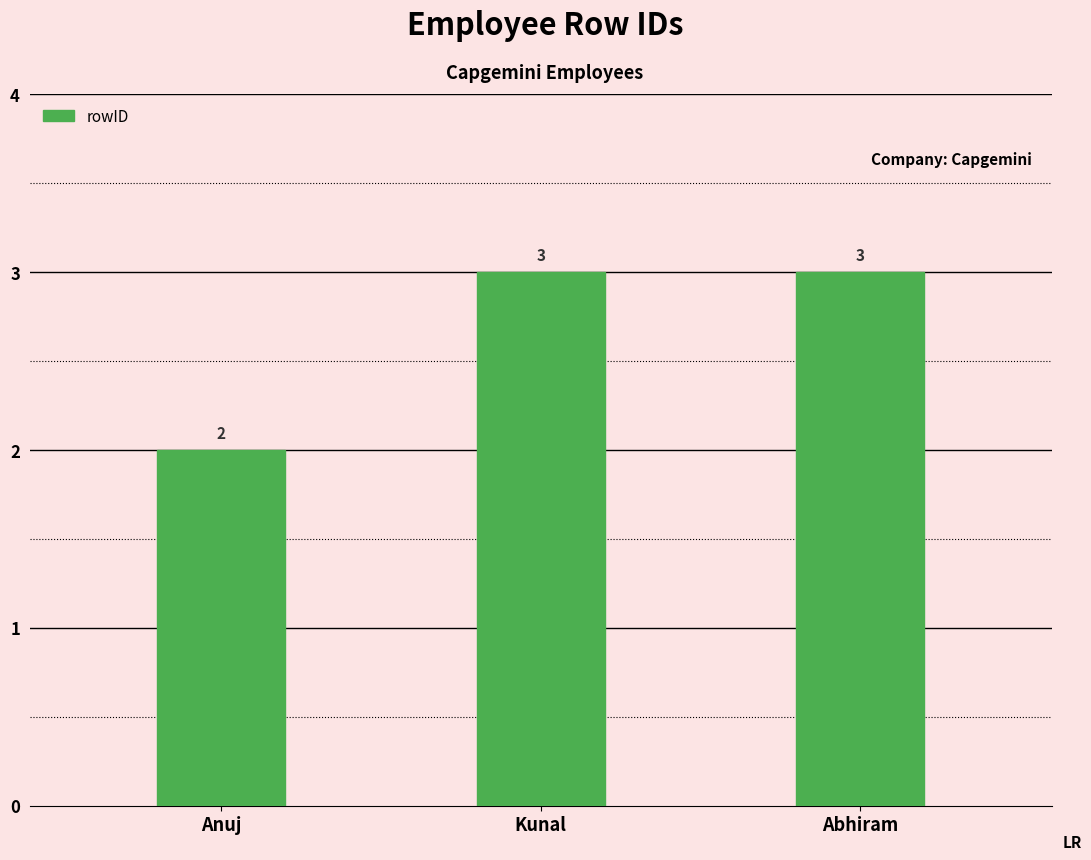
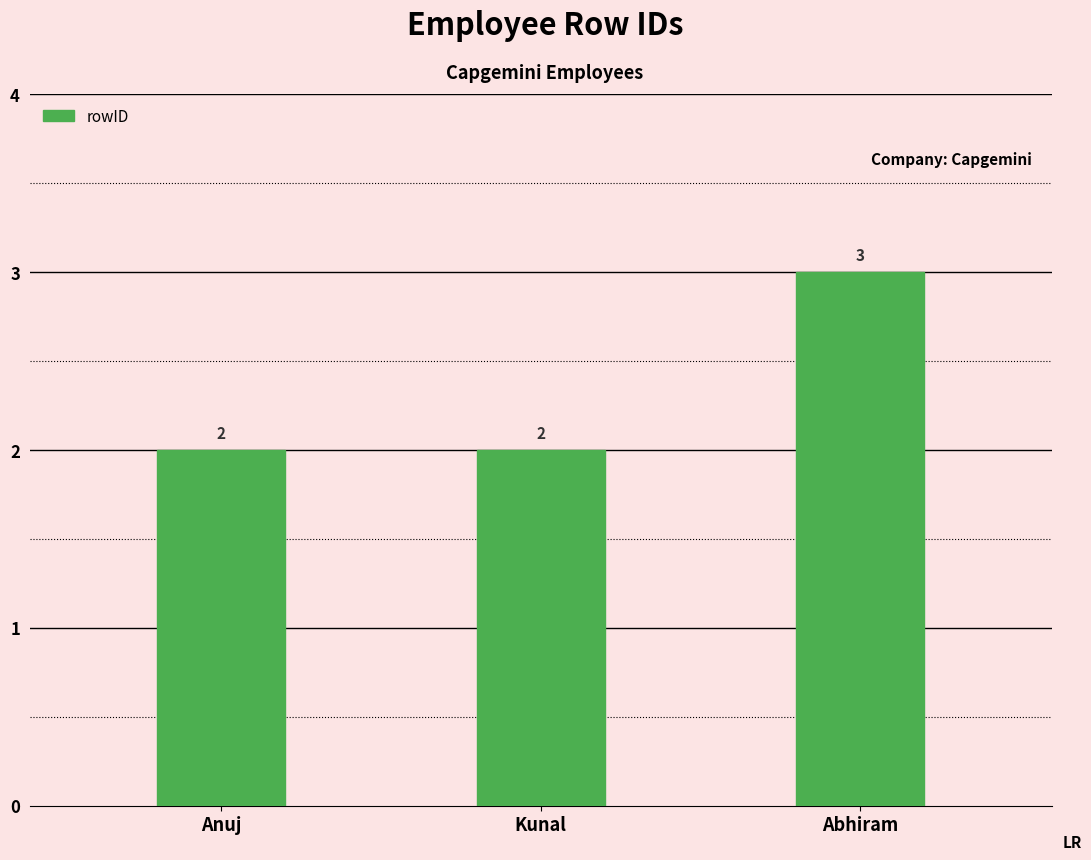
Kunal: 3 -> 2
